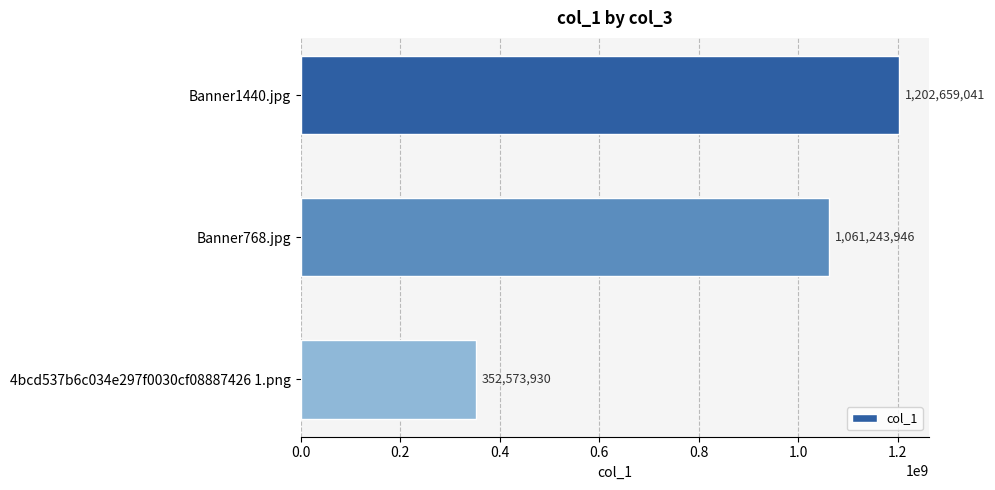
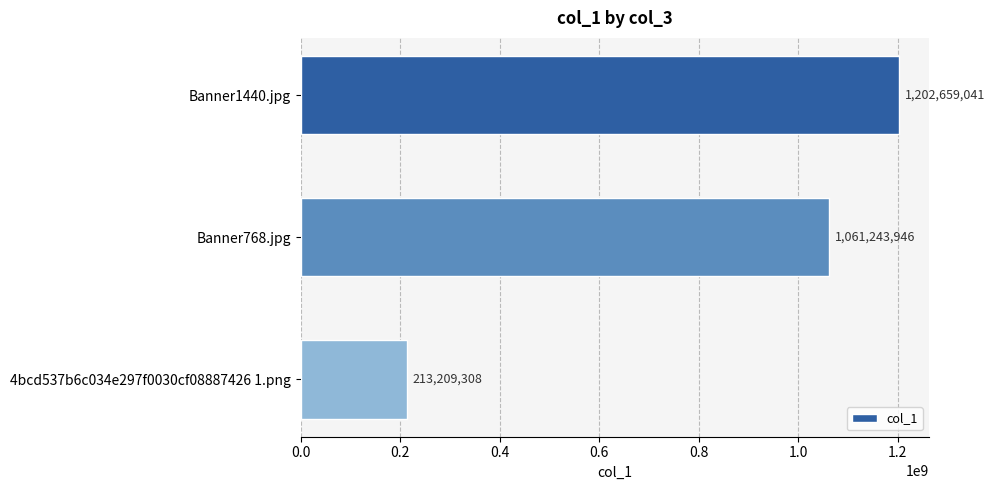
4bcd537b6c034e297f0030cf08887426 1.png: 352,573,930 -> 213,209,308
